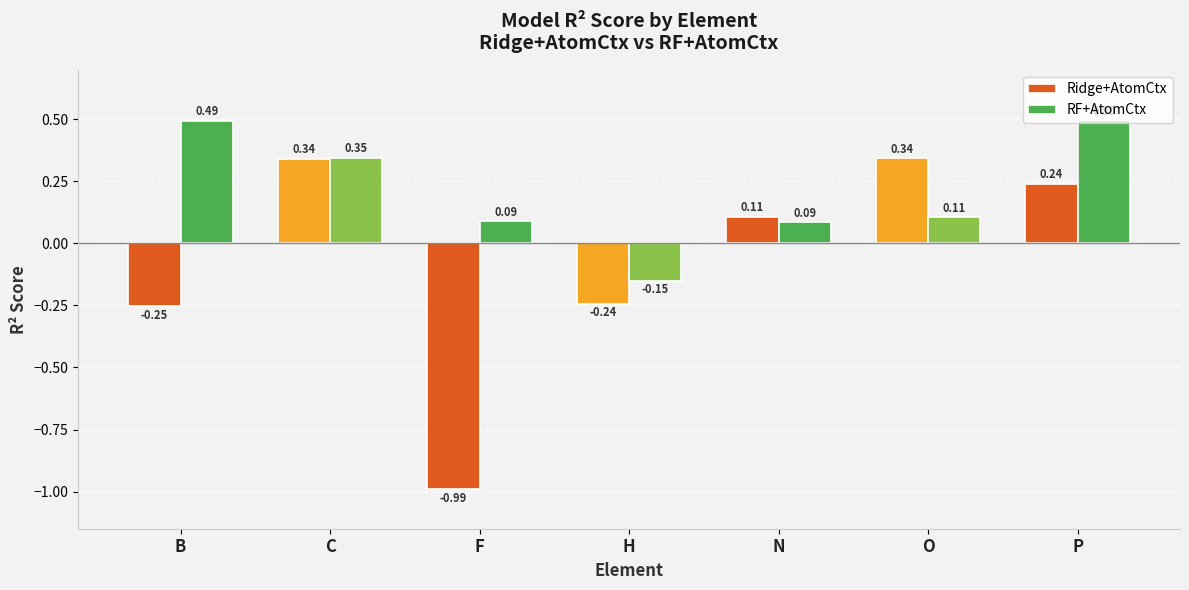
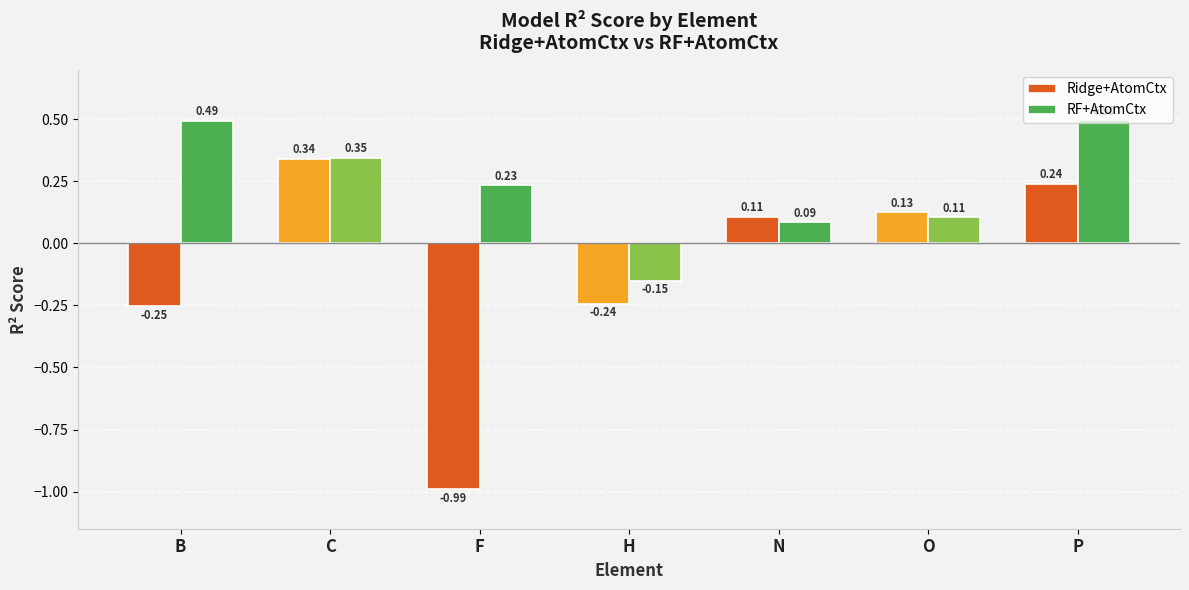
RF+AtomCtx, F: 0.09 -> 0.23
Ridge+AtomCtx, O: 0.34 -> 0.13
